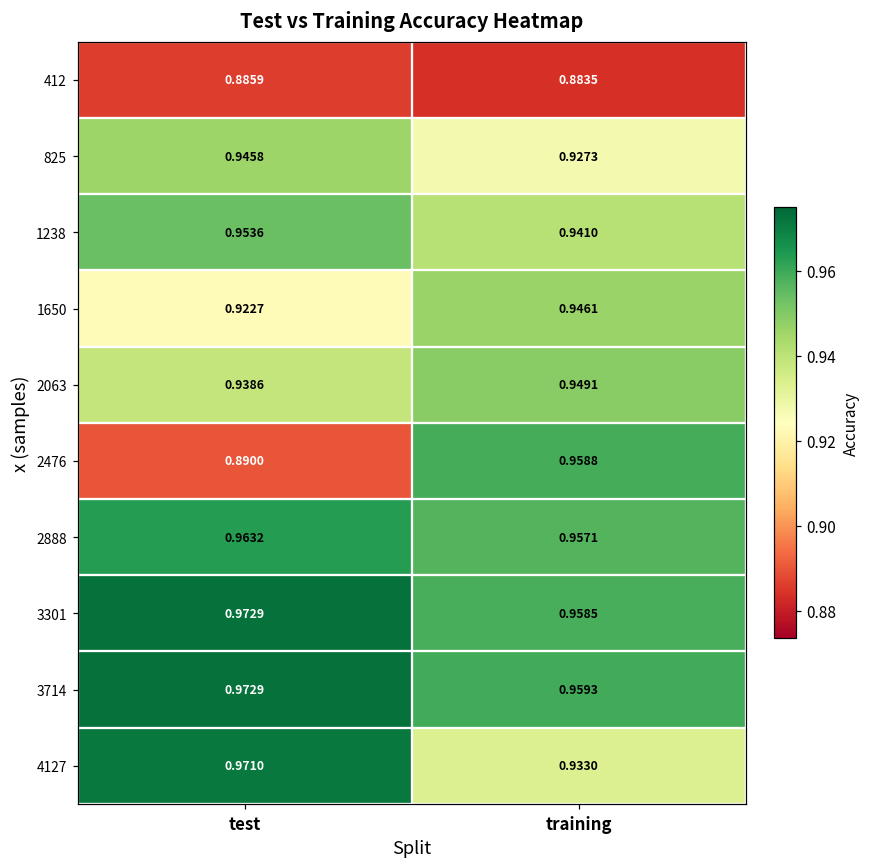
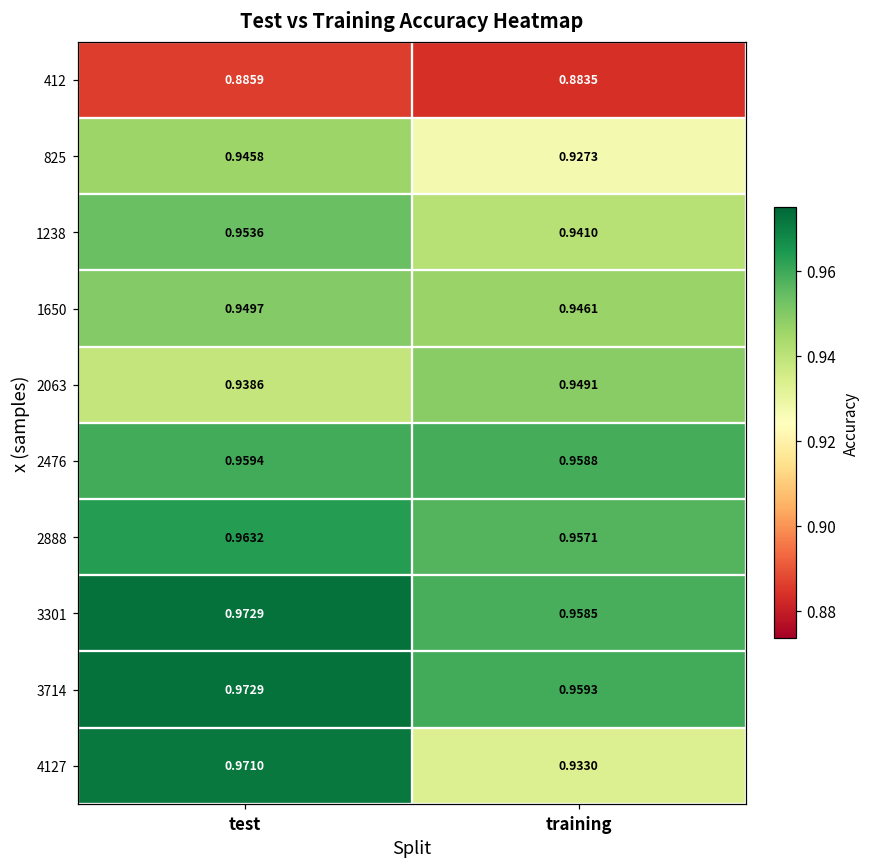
1650, test: 0.9227 -> 0.9497
2476, test: 0.8900 -> 0.9594
